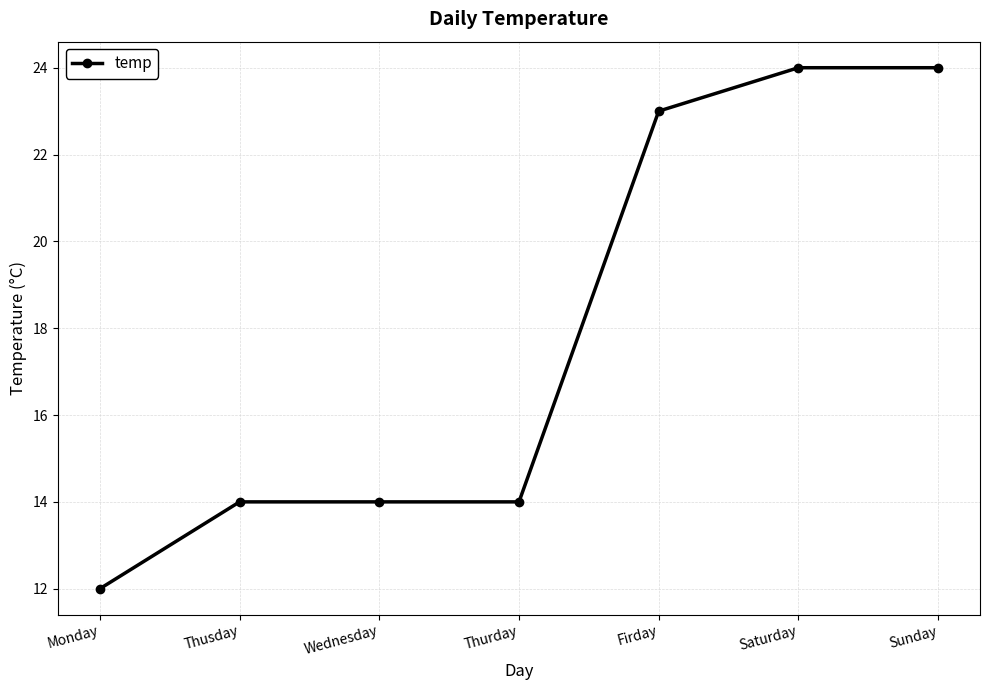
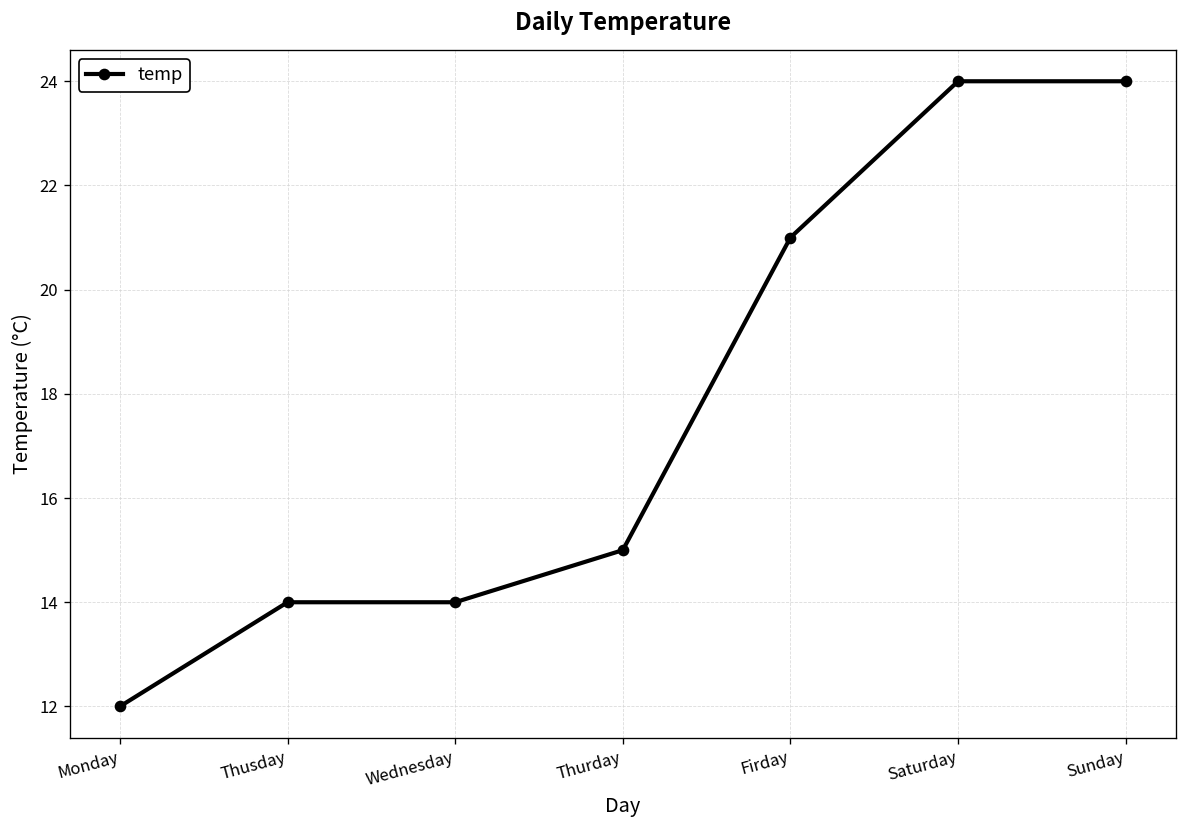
Thurday: 14 -> 15
Firday: 23 -> 21
